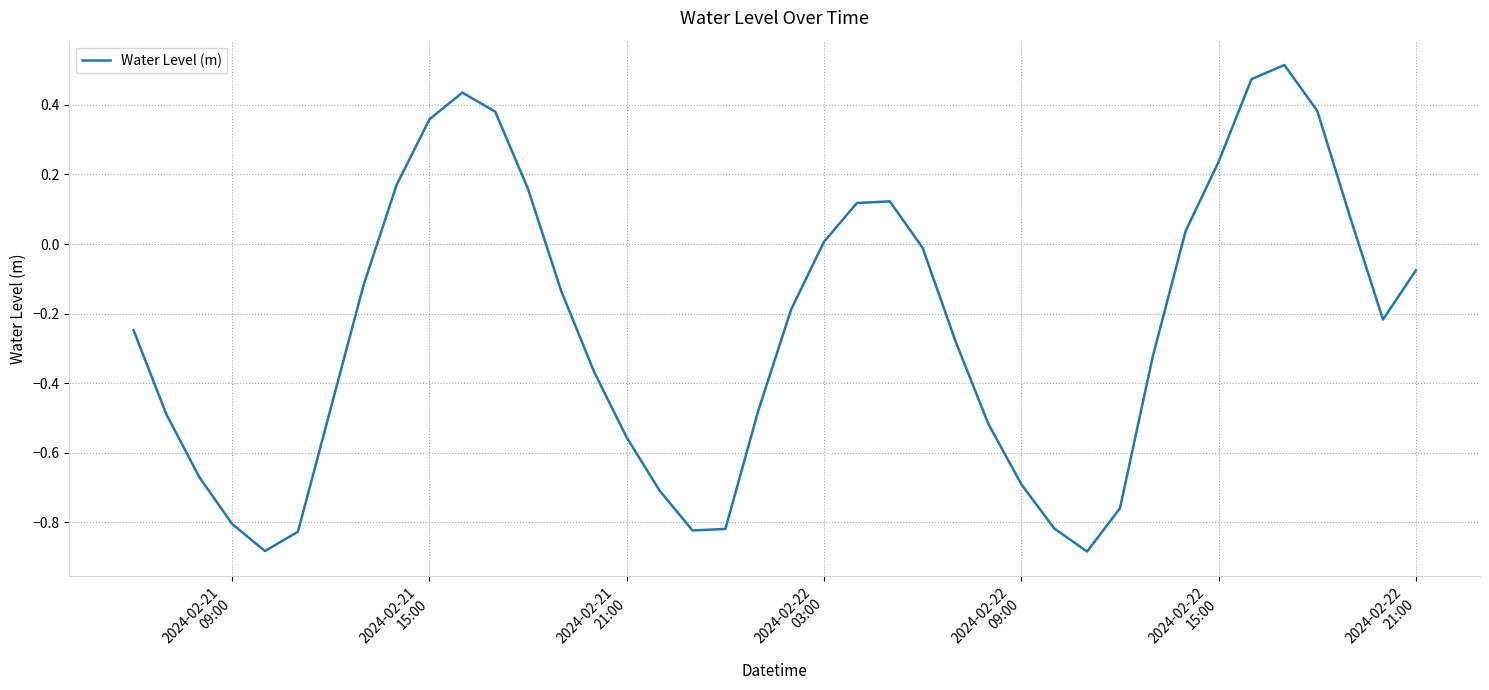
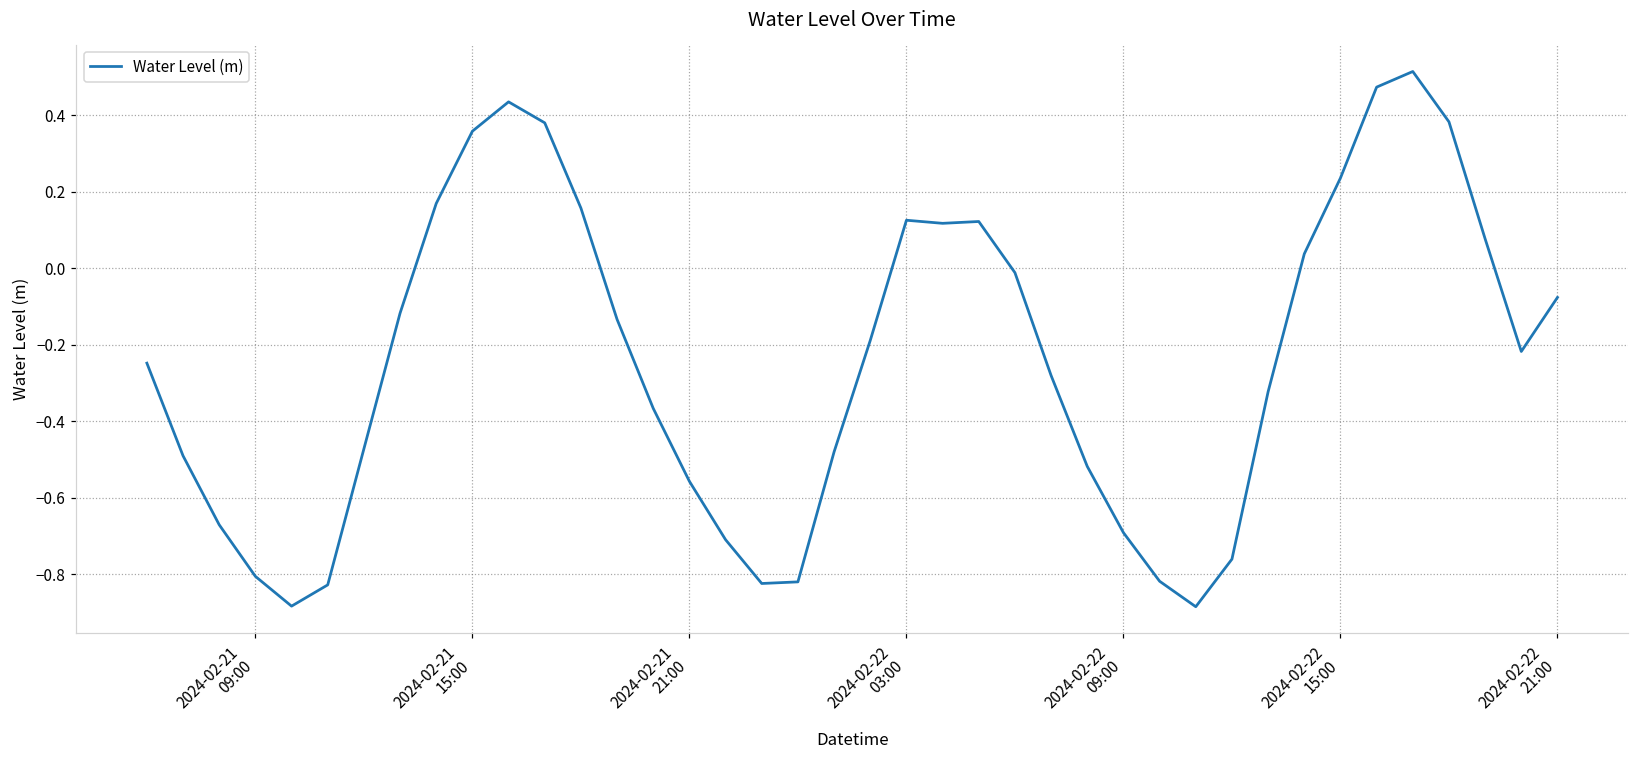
2024-02-22 03:00: 0.01 -> 0.13
